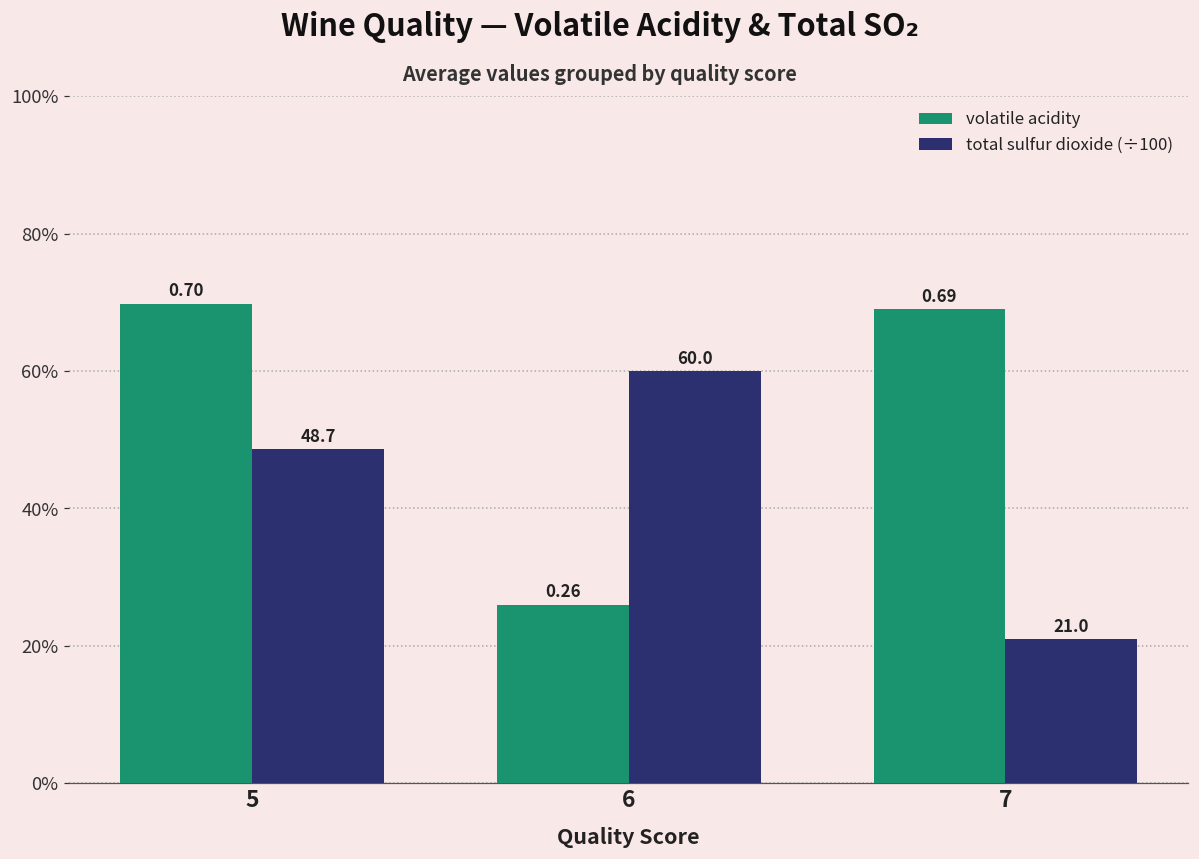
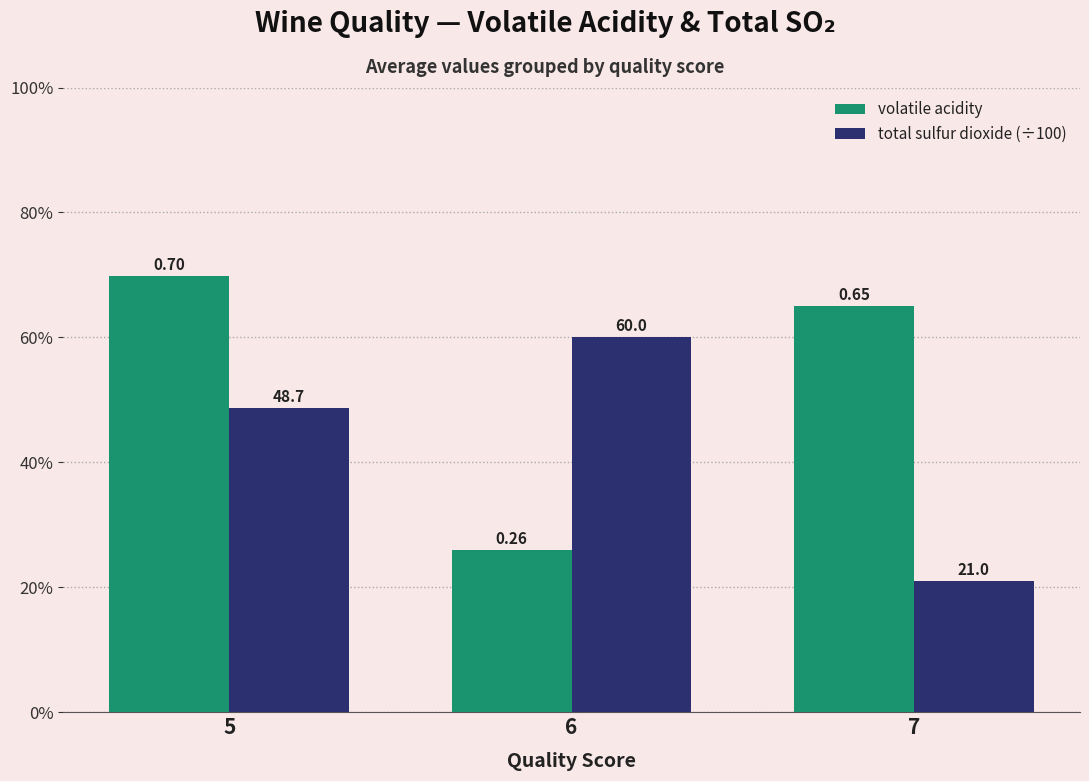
volatile acidity, 7: 0.69 -> 0.65
